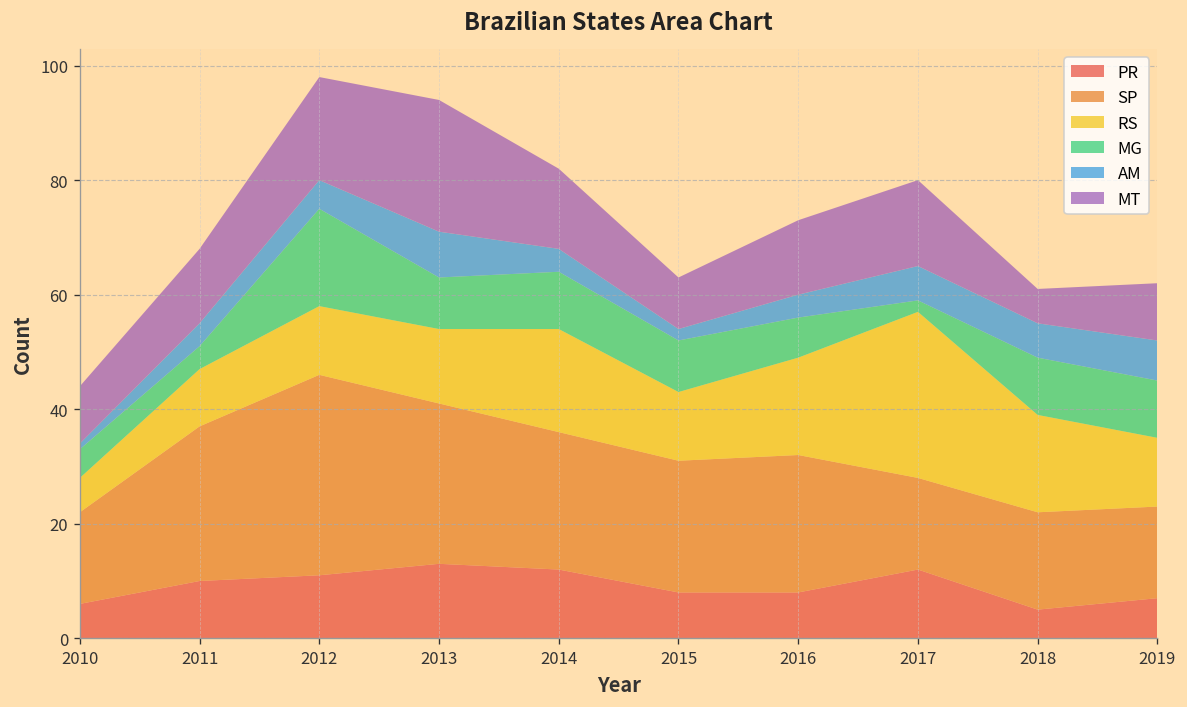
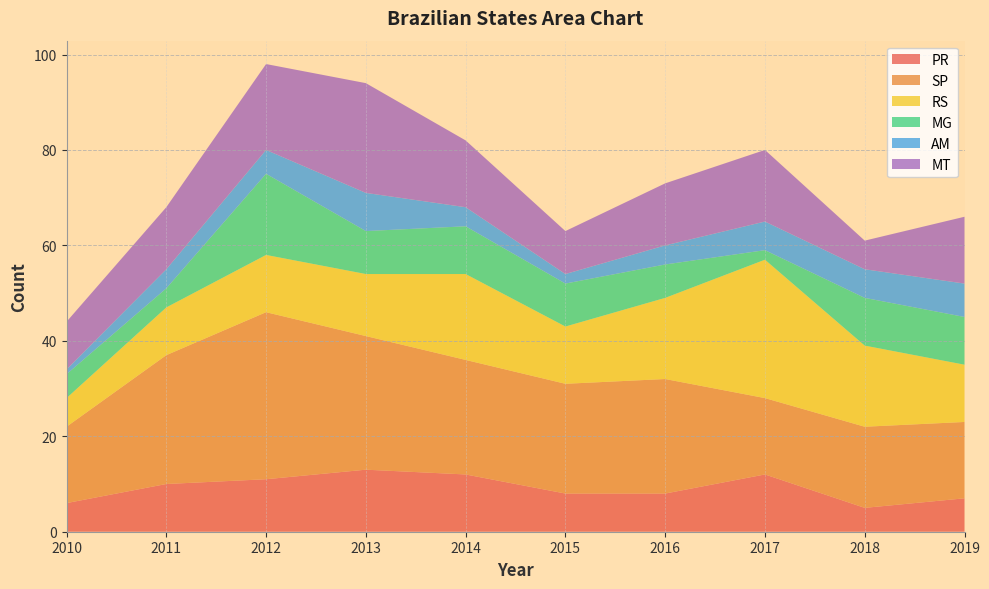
MT, 2019: 10 -> 14
